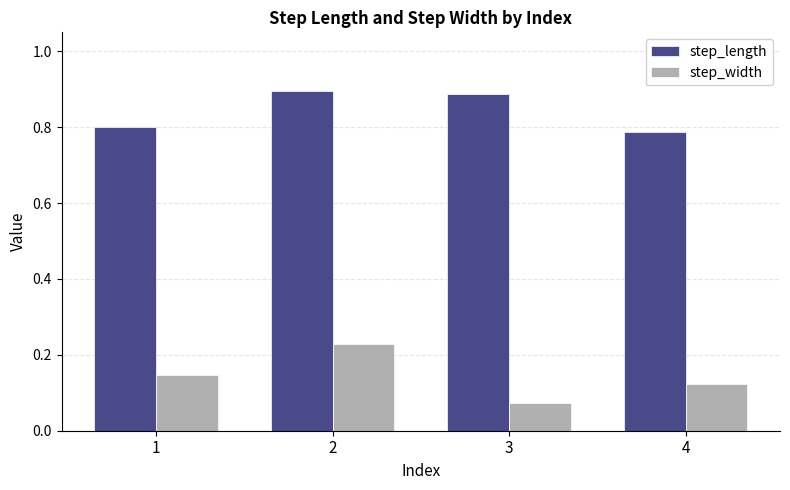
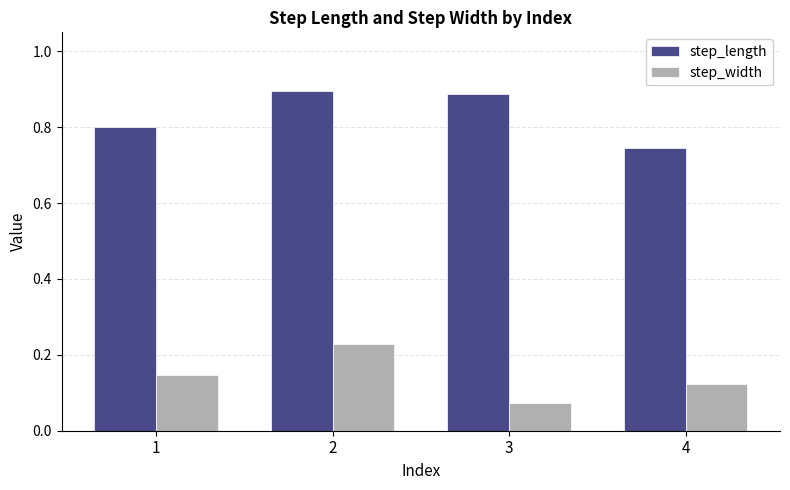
step_length, 4: 0.79 -> 0.75
